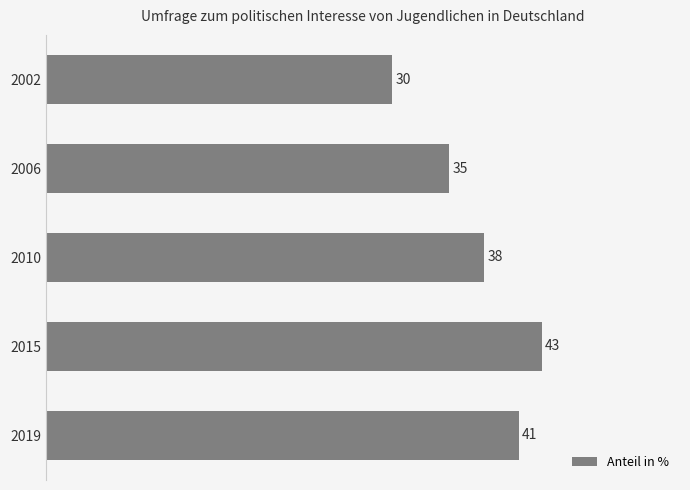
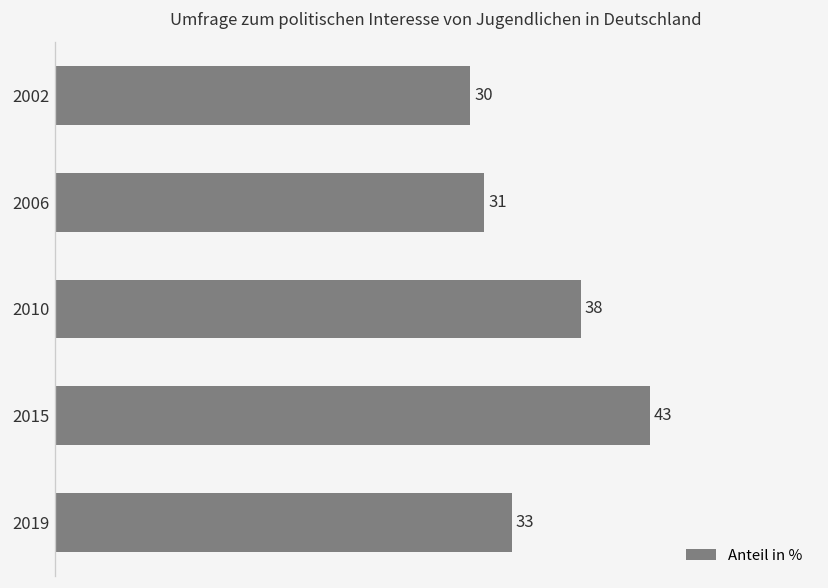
2006: 35 -> 31
2019: 41 -> 33
